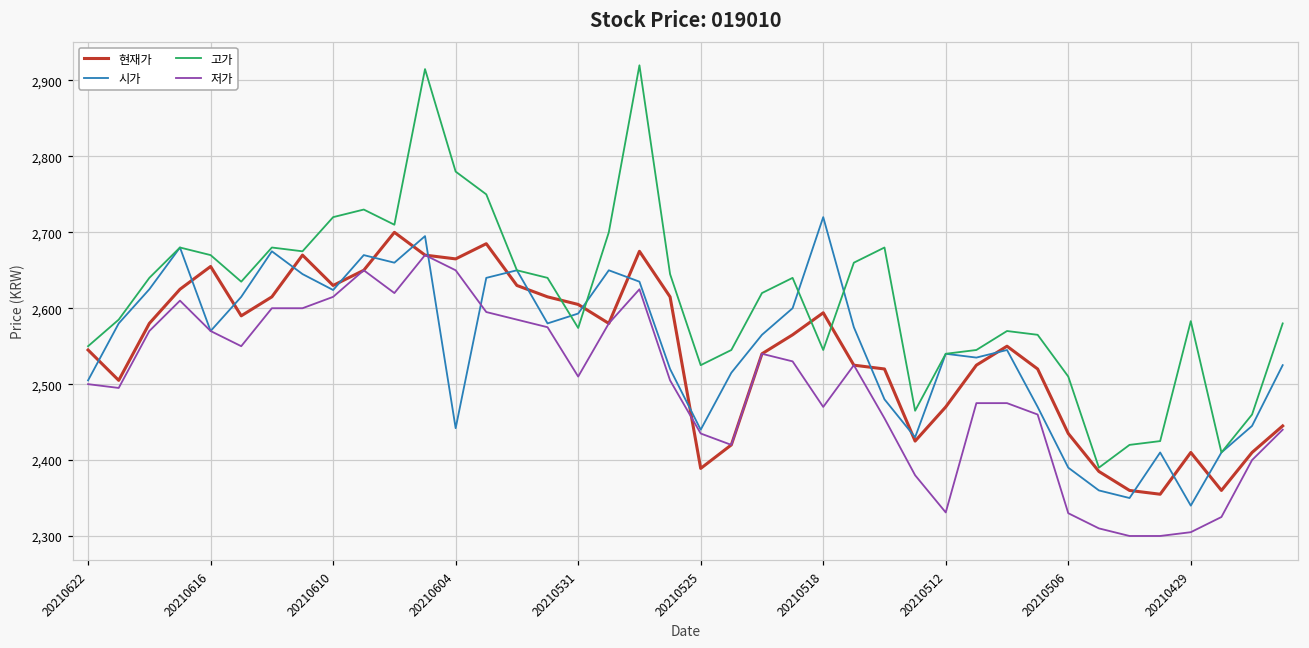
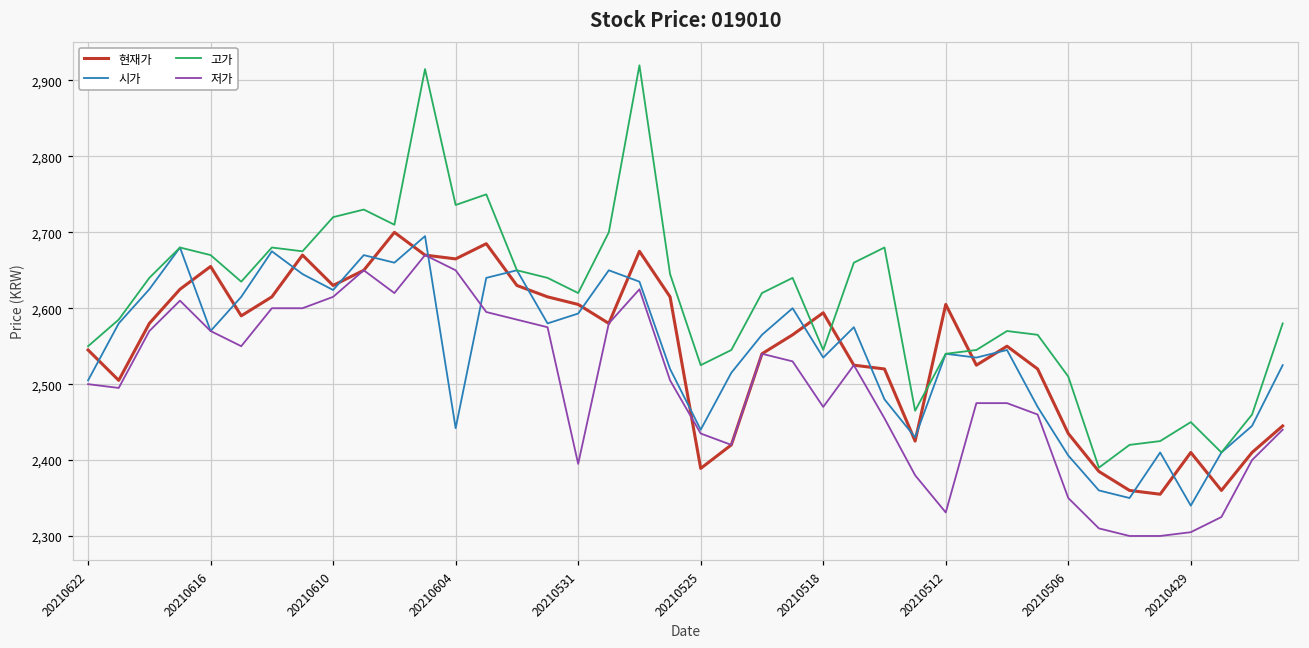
고가, 20210604: 2,780 -> 2,740
고가, 20210531: 2,570 -> 2,620
저가, 20210531: 2,510 -> 2,400
시가, 20210518: 2,720 -> 2,540
현재가, 20210512: 2,470 -> 2,610
시가, 20210506: 2,390 -> 2,410
저가, 20210506: 2,330 -> 2,350
고가, 20210429: 2,580 -> 2,450
